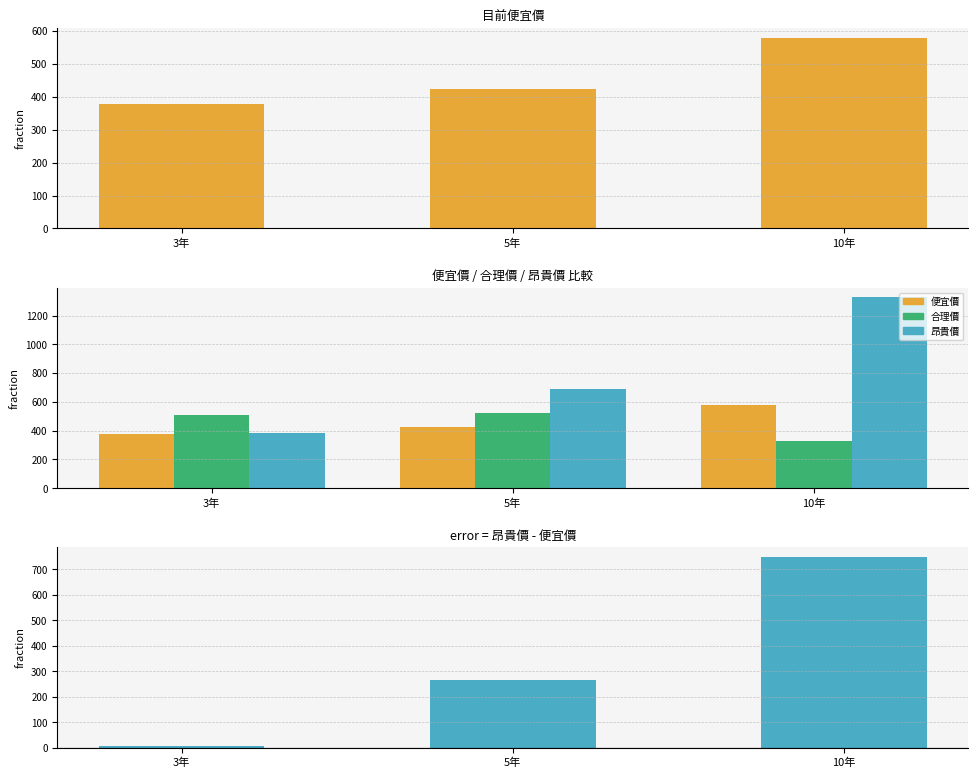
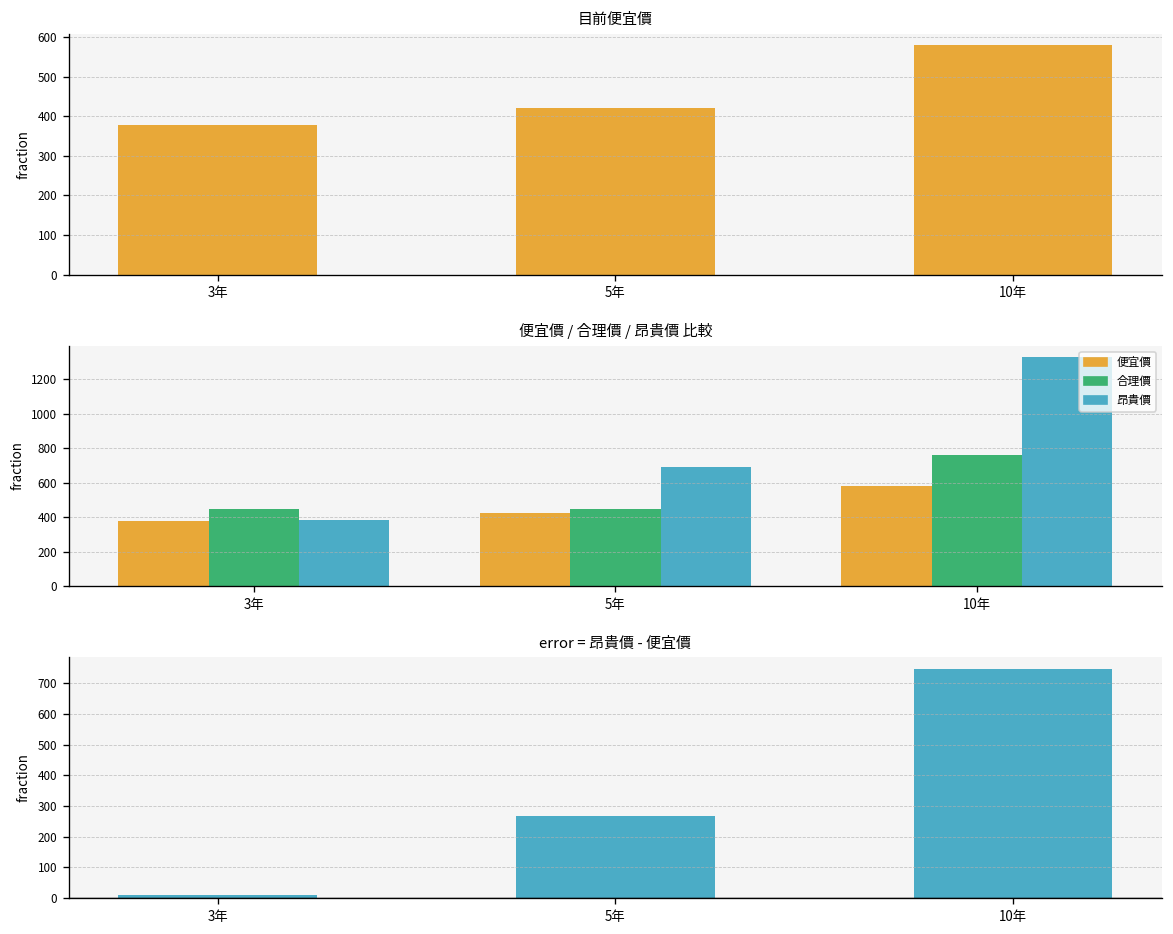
便宜價 / 合理價 / 昂貴價 比較, 合理價, 3年: 510 -> 450
便宜價 / 合理價 / 昂貴價 比較, 合理價, 5年: 520 -> 450
便宜價 / 合理價 / 昂貴價 比較, 合理價, 10年: 330 -> 760
